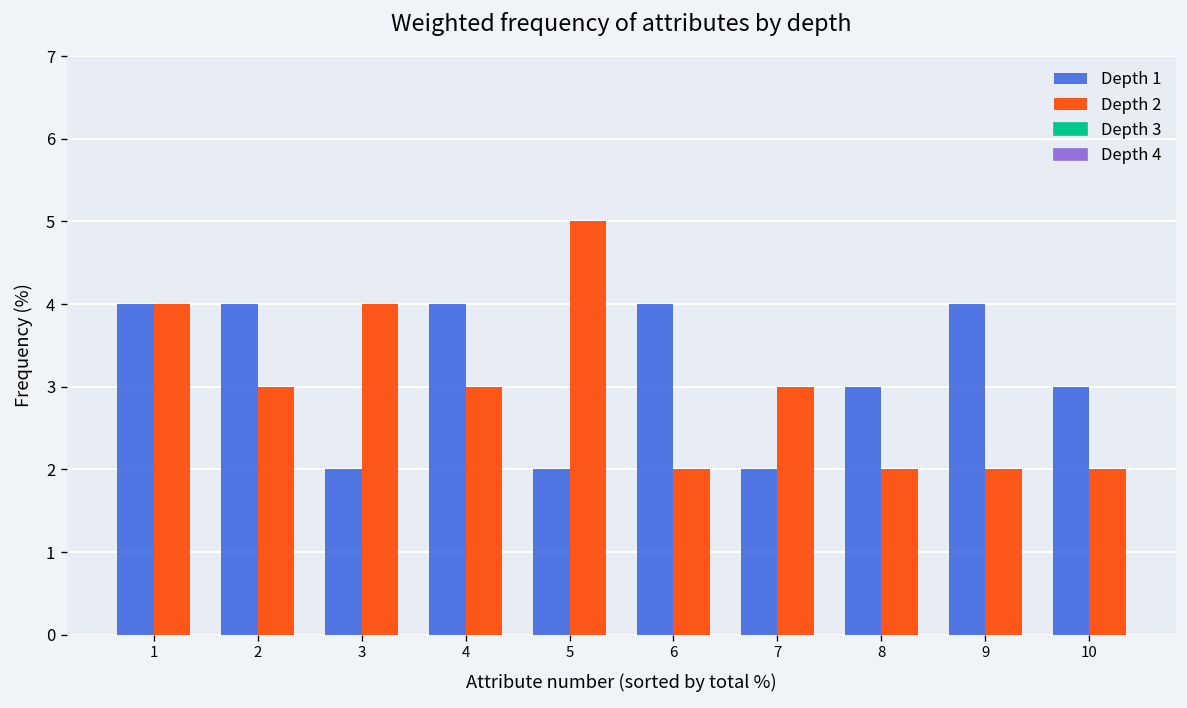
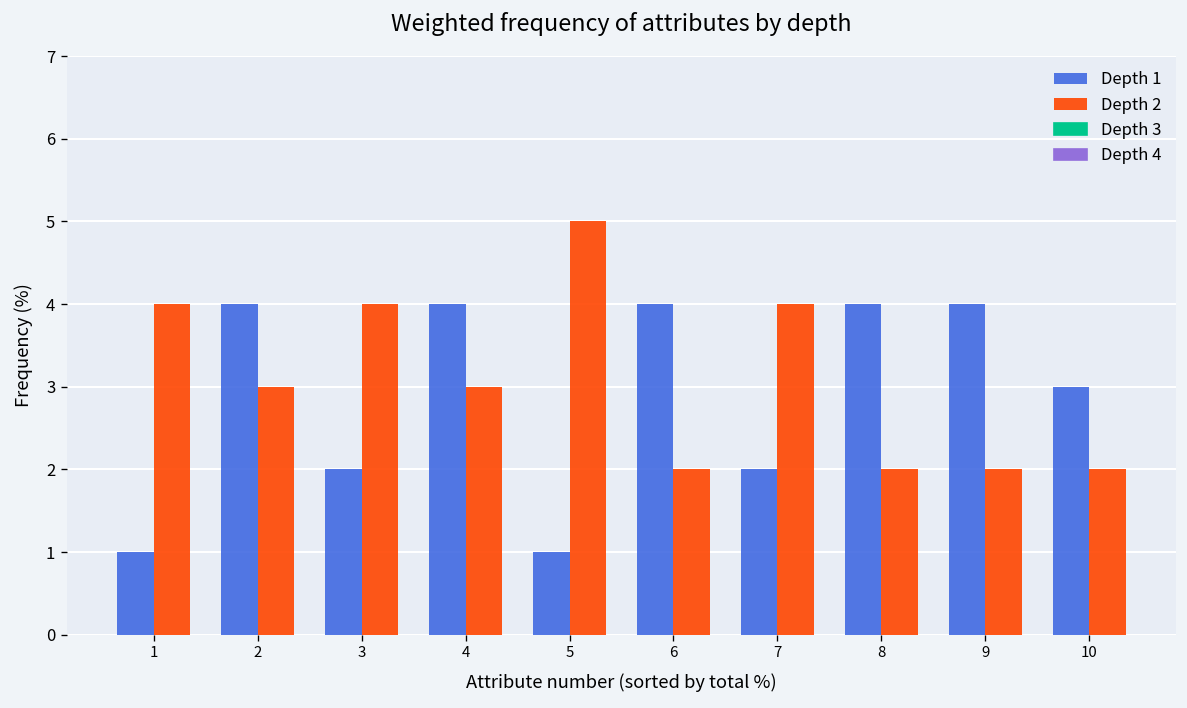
Depth 1, 1: 4 -> 1
Depth 1, 5: 2 -> 1
Depth 2, 7: 3 -> 4
Depth 1, 8: 3 -> 4
